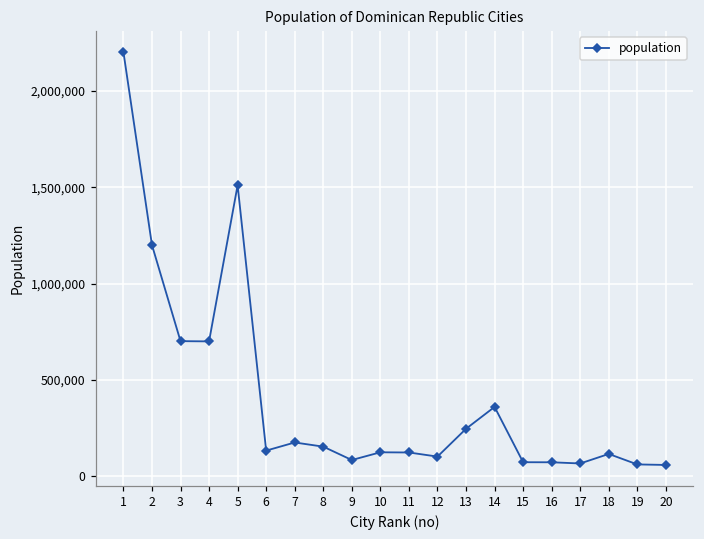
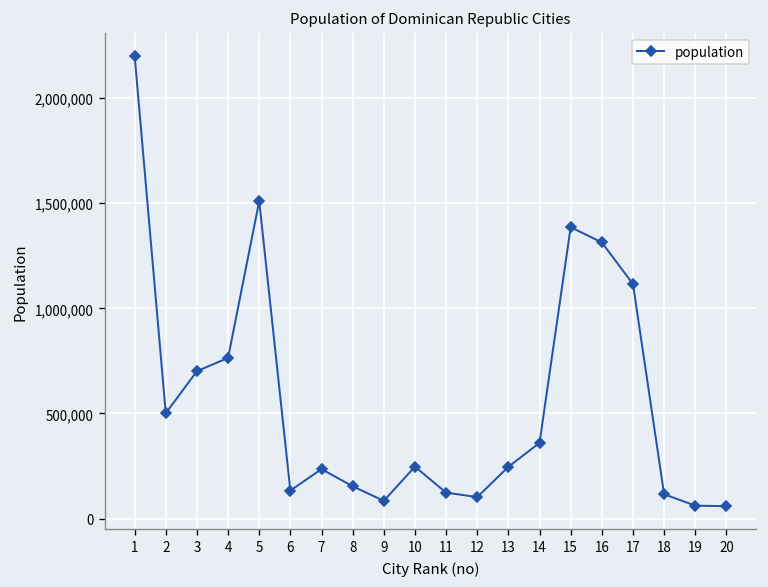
2: 1,200,000 -> 500,000
4: 700,000 -> 760,000
7: 180,000 -> 240,000
10: 120,000 -> 250,000
15: 70,000 -> 1,390,000
16: 70,000 -> 1,310,000
17: 70,000 -> 1,120,000
